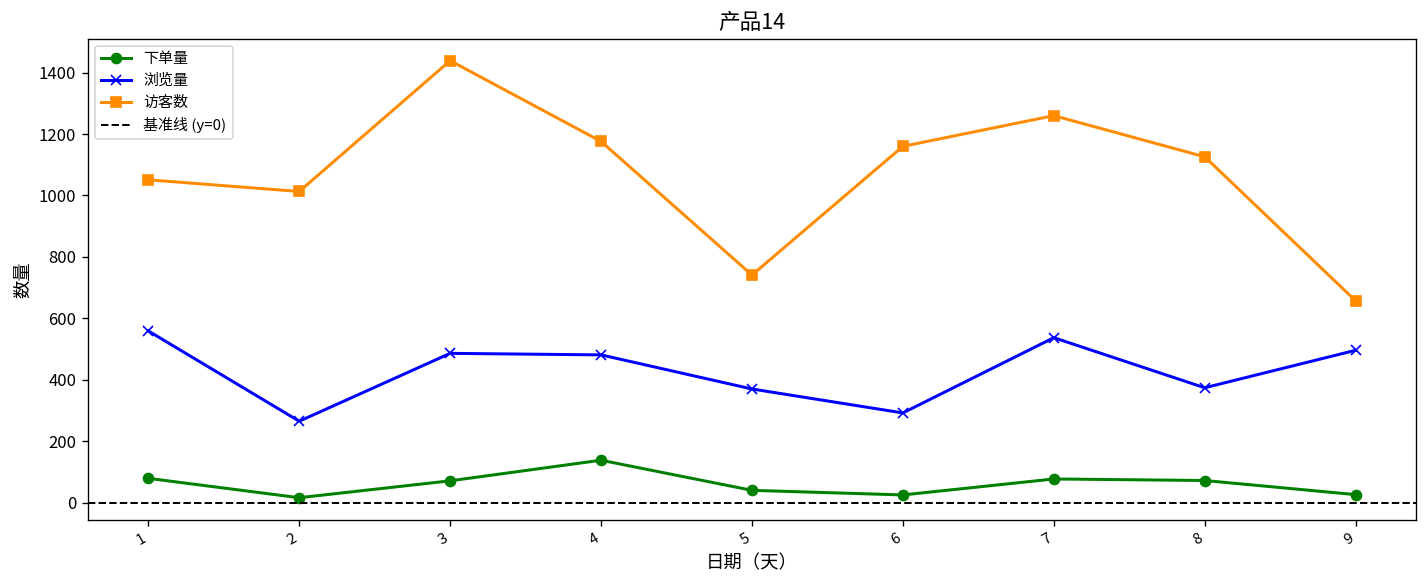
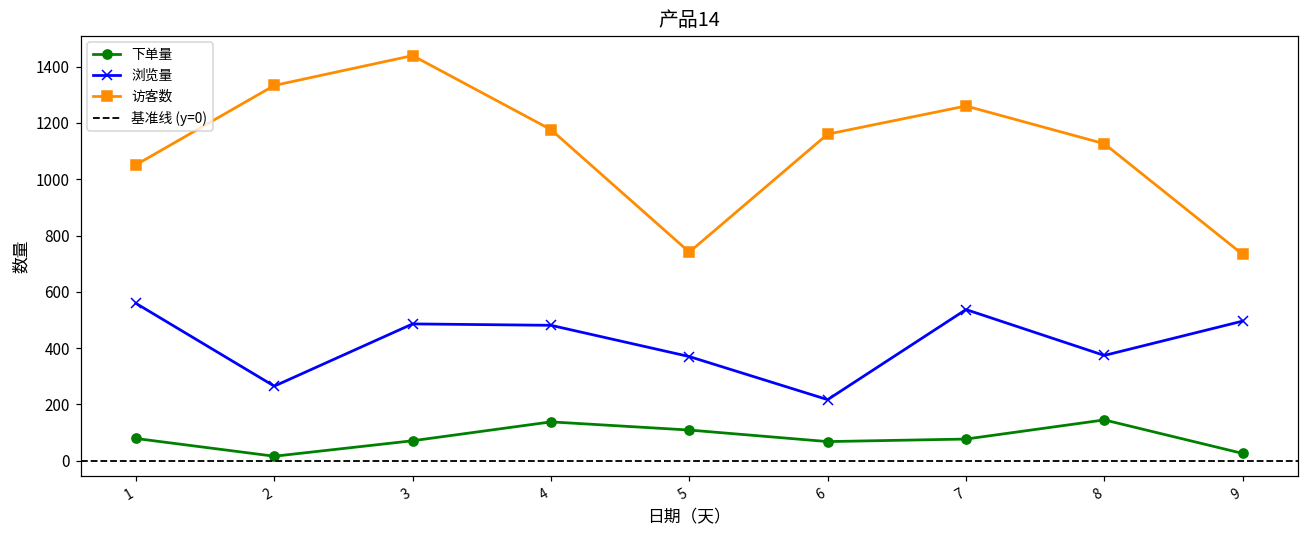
访客数, 2: 1010 -> 1330
下单量, 5: 40 -> 110
下单量, 6: 30 -> 70
浏览量, 6: 290 -> 220
下单量, 8: 70 -> 150
访客数, 9: 660 -> 730
